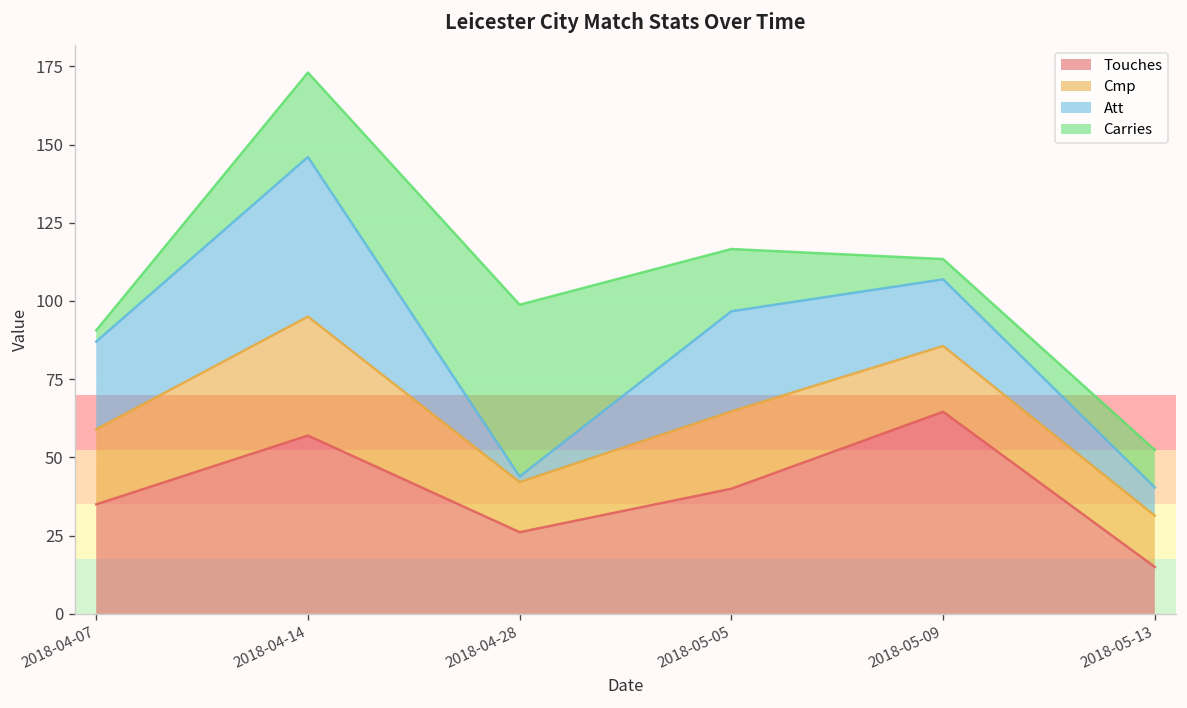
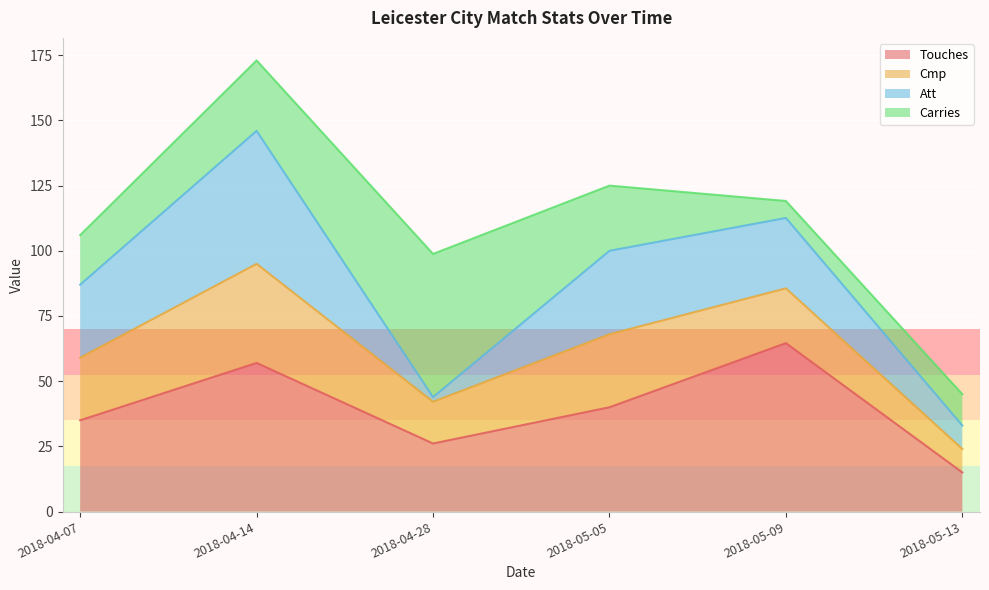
Carries, 2018-04-07: 4 -> 19
Cmp, 2018-05-05: 25 -> 28
Carries, 2018-05-05: 20 -> 25
Att, 2018-05-09: 21 -> 27
Cmp, 2018-05-13: 16 -> 9
